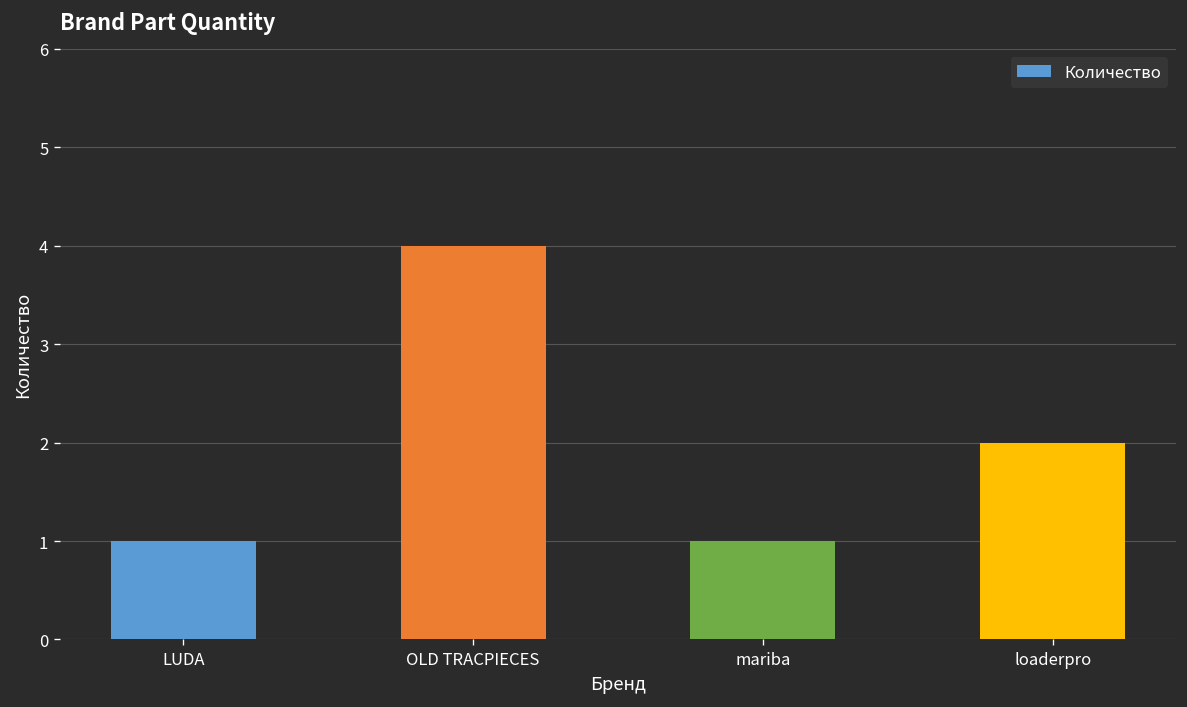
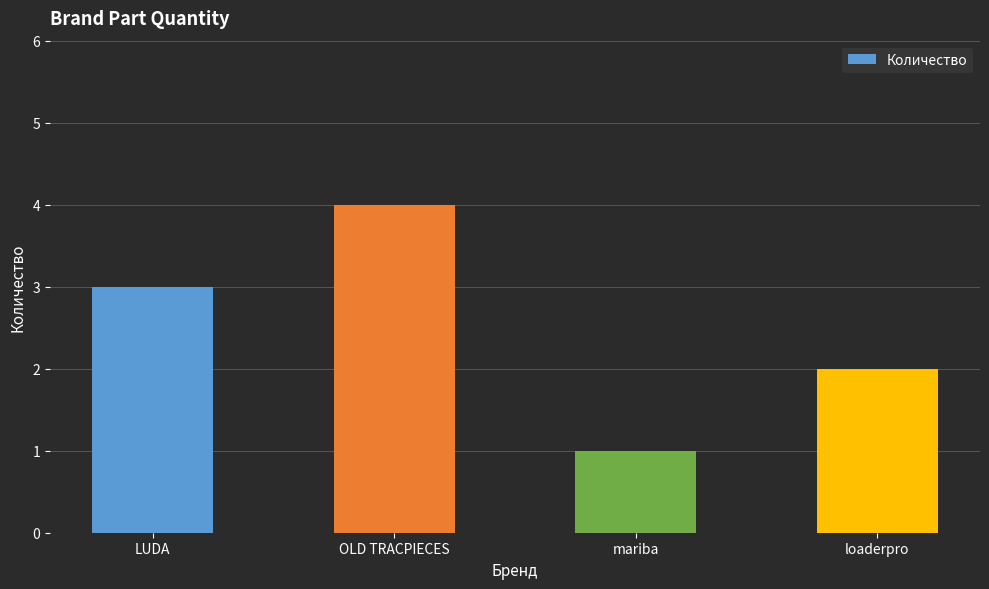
LUDA: 1 -> 3
